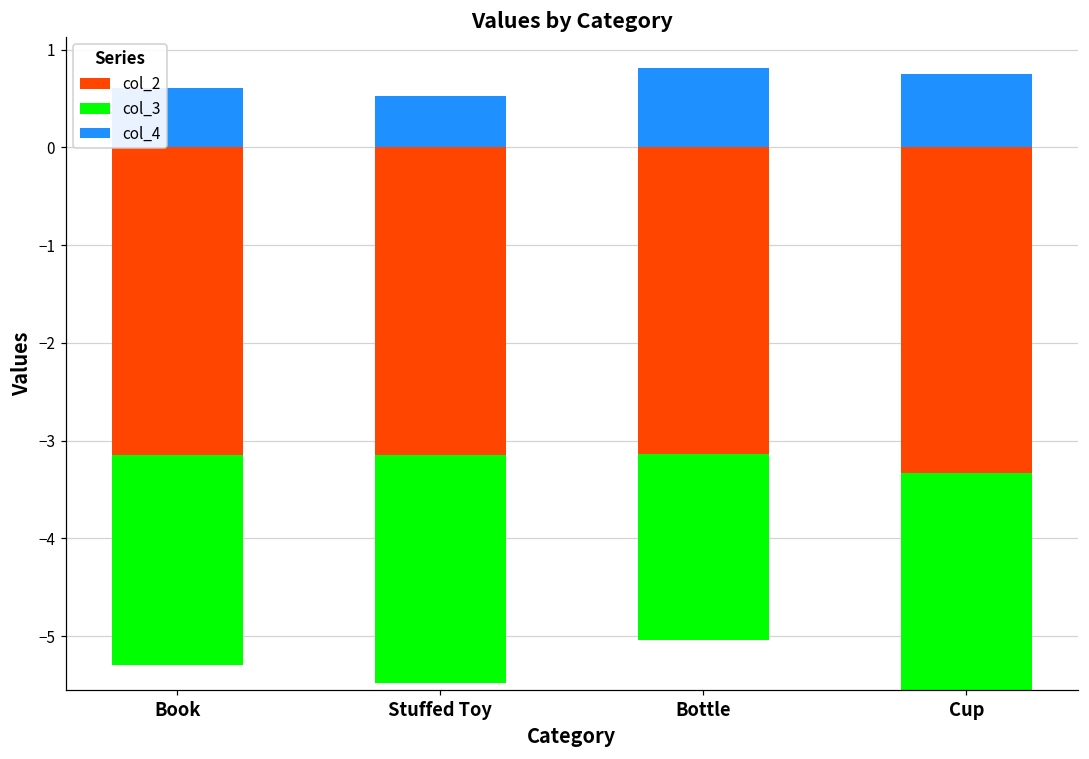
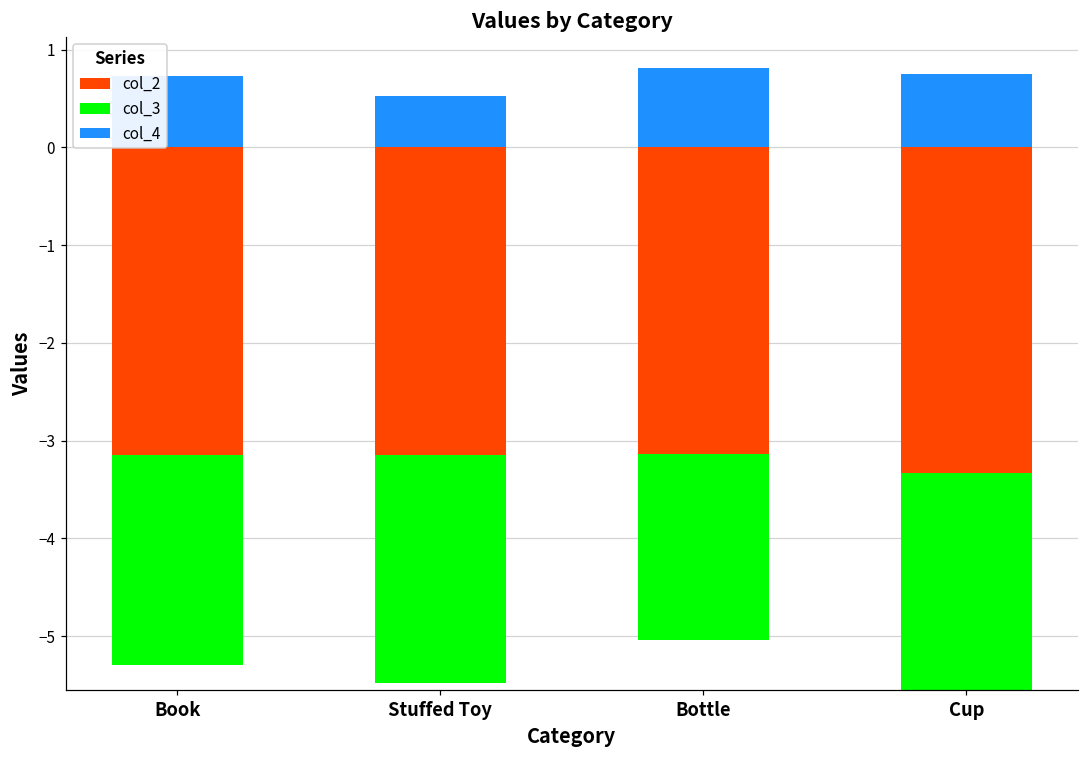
col_4, Book: 0.6 -> 0.7
